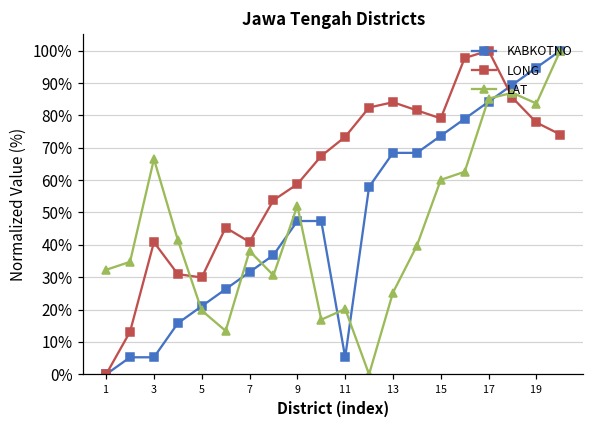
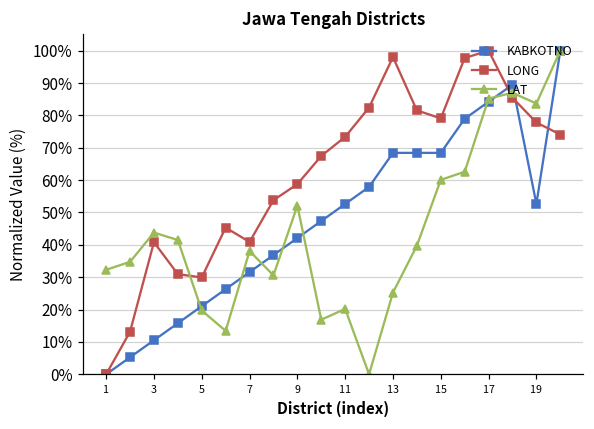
KABKOTNO, 3: 5% -> 11%
LAT, 3: 67% -> 44%
KABKOTNO, 9: 47% -> 42%
KABKOTNO, 11: 5% -> 53%
LONG, 13: 84% -> 98%
KABKOTNO, 15: 74% -> 68%
KABKOTNO, 19: 95% -> 53%
